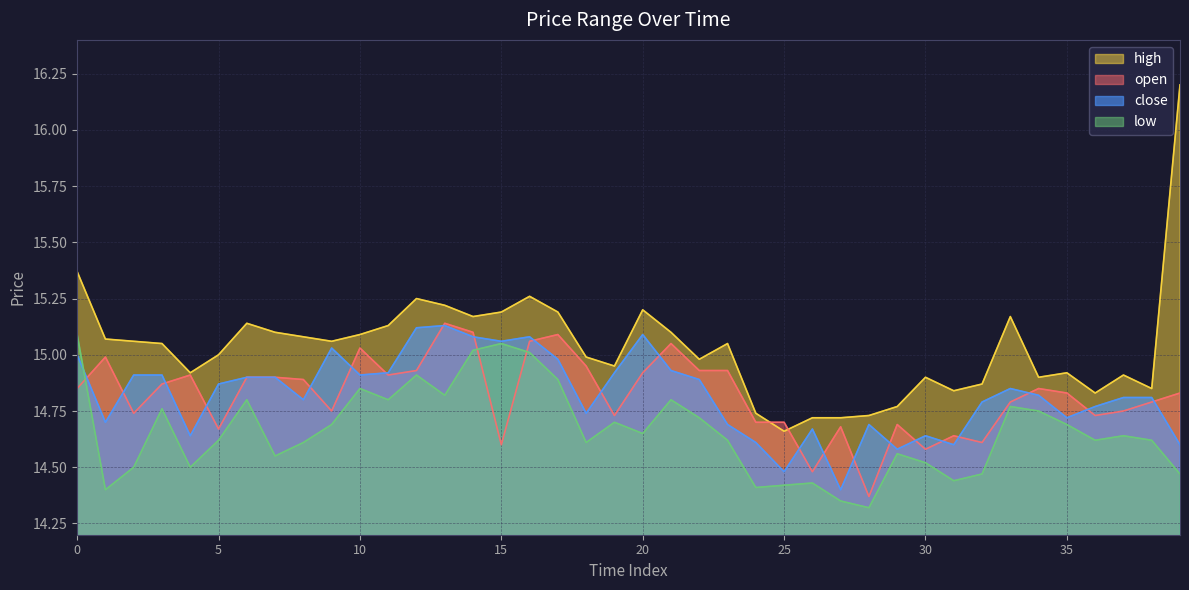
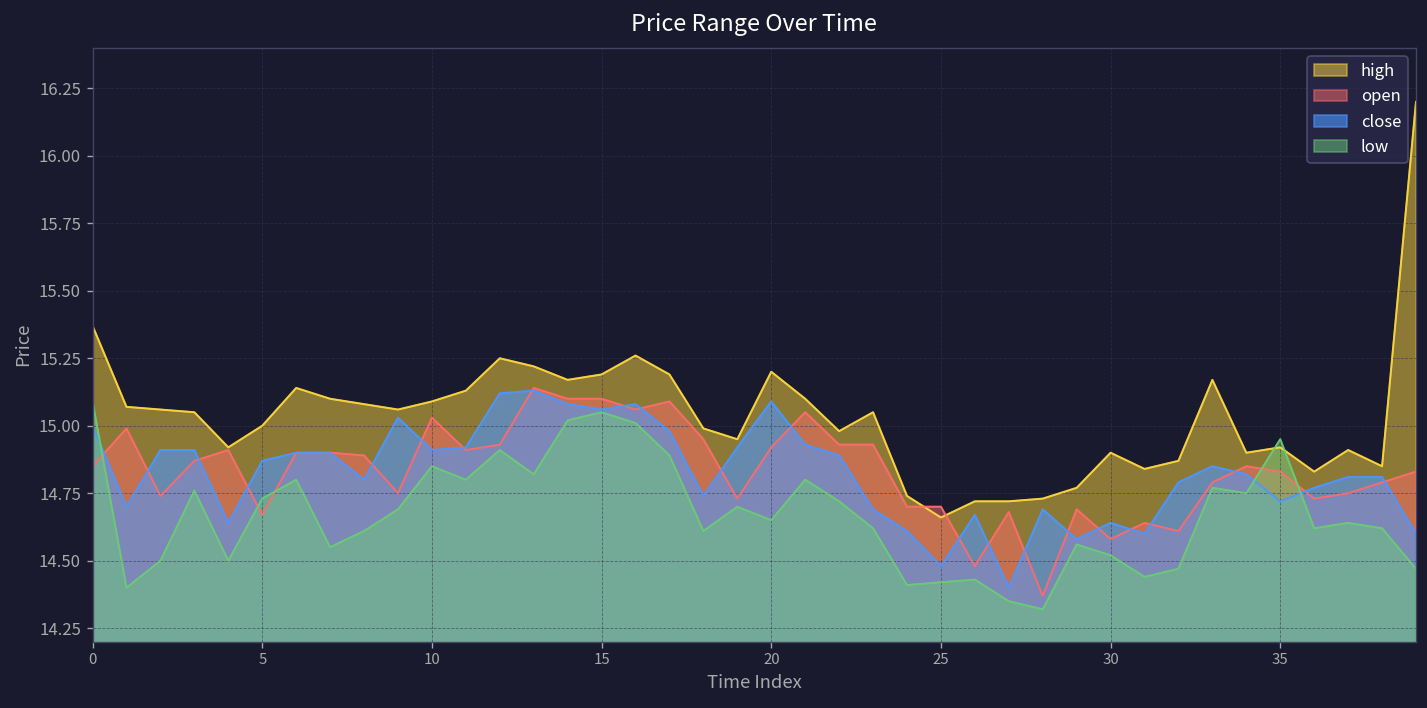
low, 5: 14.62 -> 14.73
open, 15: 14.6 -> 15.1
low, 35: 14.69 -> 14.95
